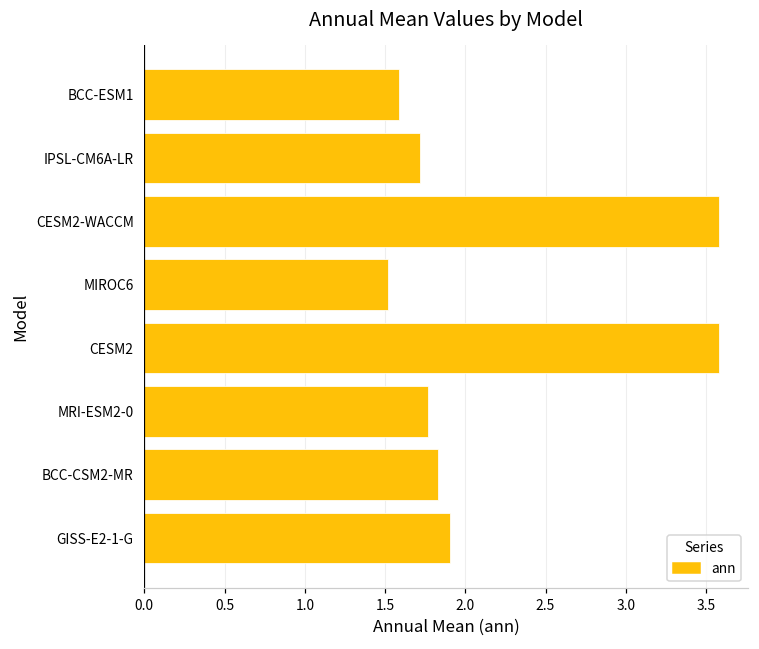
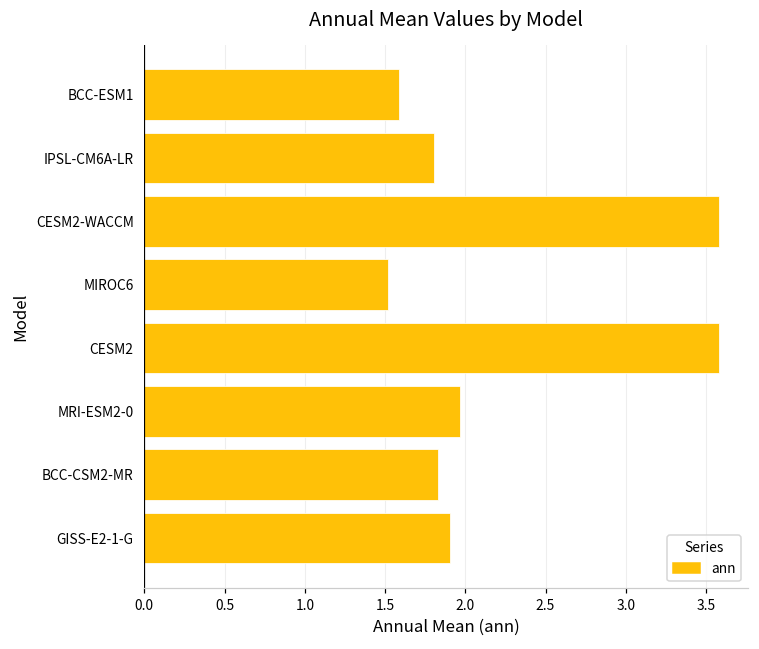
IPSL-CM6A-LR: 1.72 -> 1.81
MRI-ESM2-0: 1.77 -> 1.97
